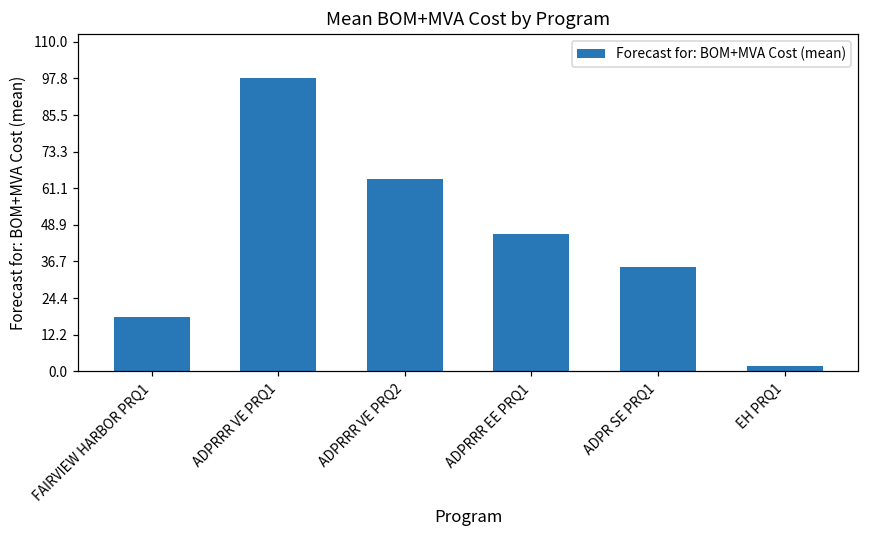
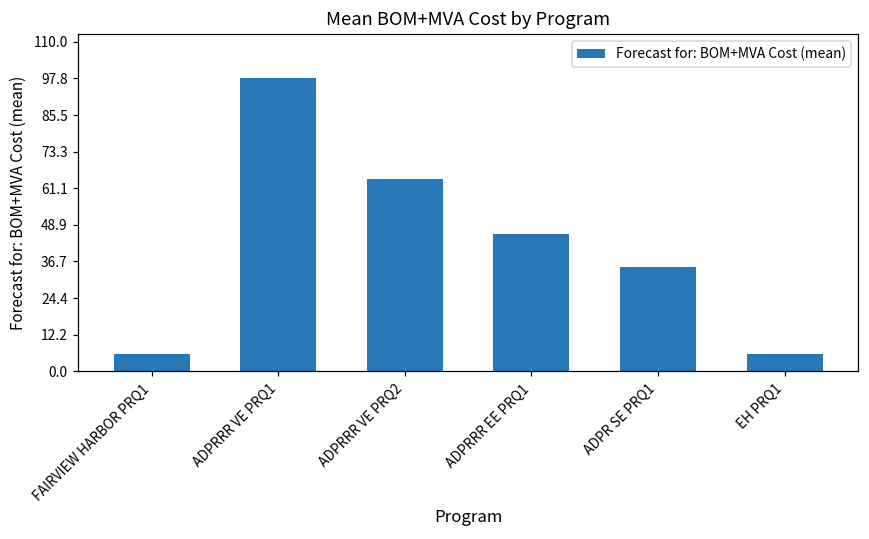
FAIRVIEW HARBOR PRQ1: 18 -> 6
EH PRQ1: 2 -> 6
